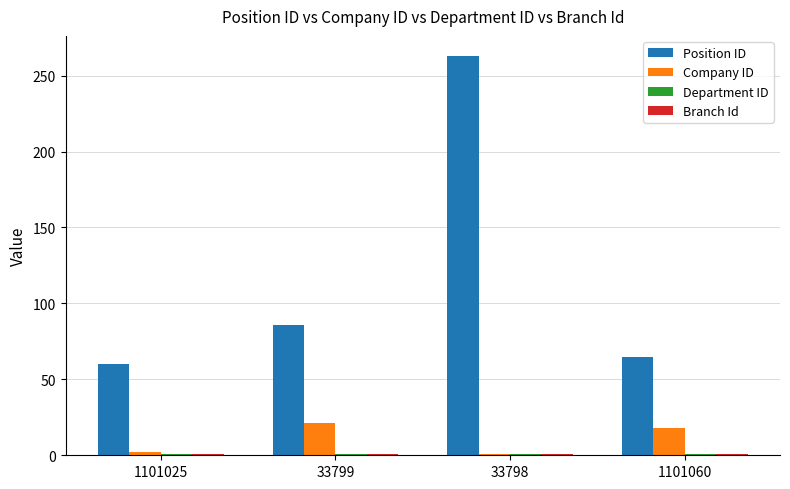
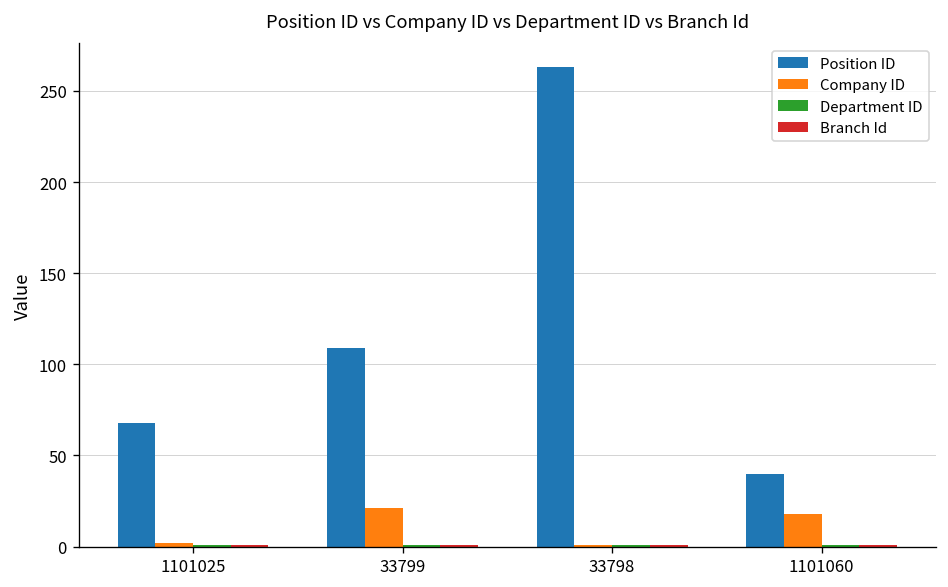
Position ID, 1101025: 60 -> 68
Position ID, 33799: 86 -> 109
Position ID, 1101060: 65 -> 40
